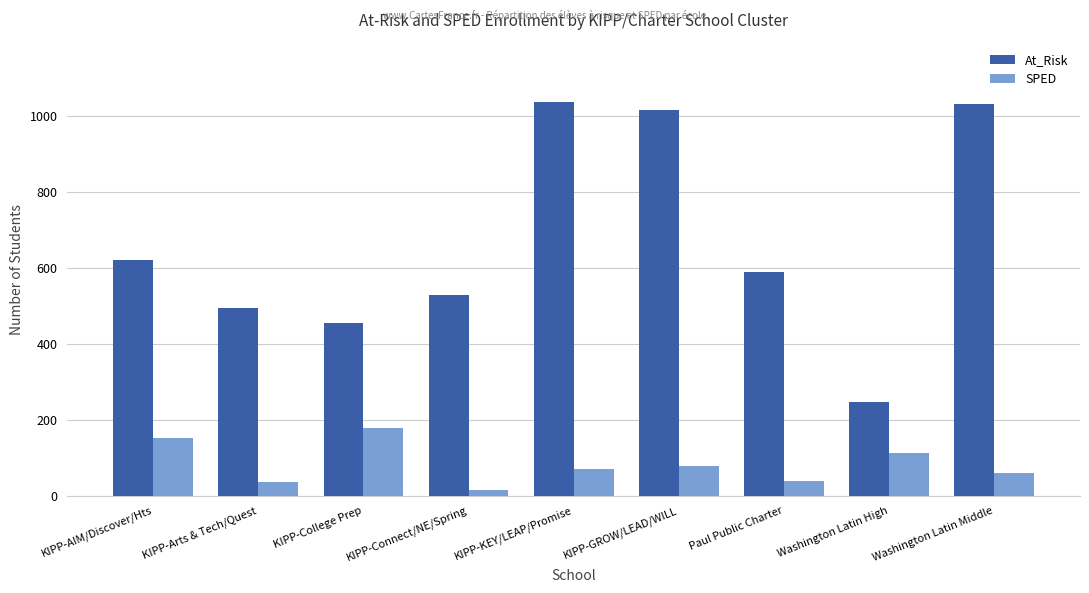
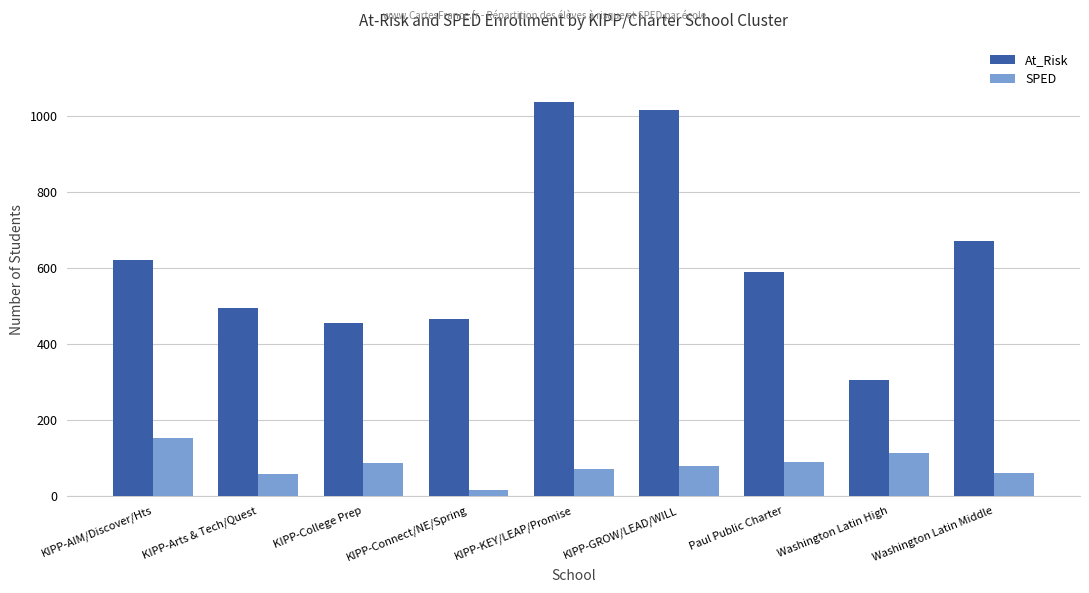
SPED, KIPP-Arts & Tech/Quest: 40 -> 60
SPED, KIPP-College Prep: 180 -> 90
At_Risk, KIPP-Connect/NE/Spring: 530 -> 470
SPED, Paul Public Charter: 40 -> 90
At_Risk, Washington Latin High: 250 -> 300
At_Risk, Washington Latin Middle: 1030 -> 670
